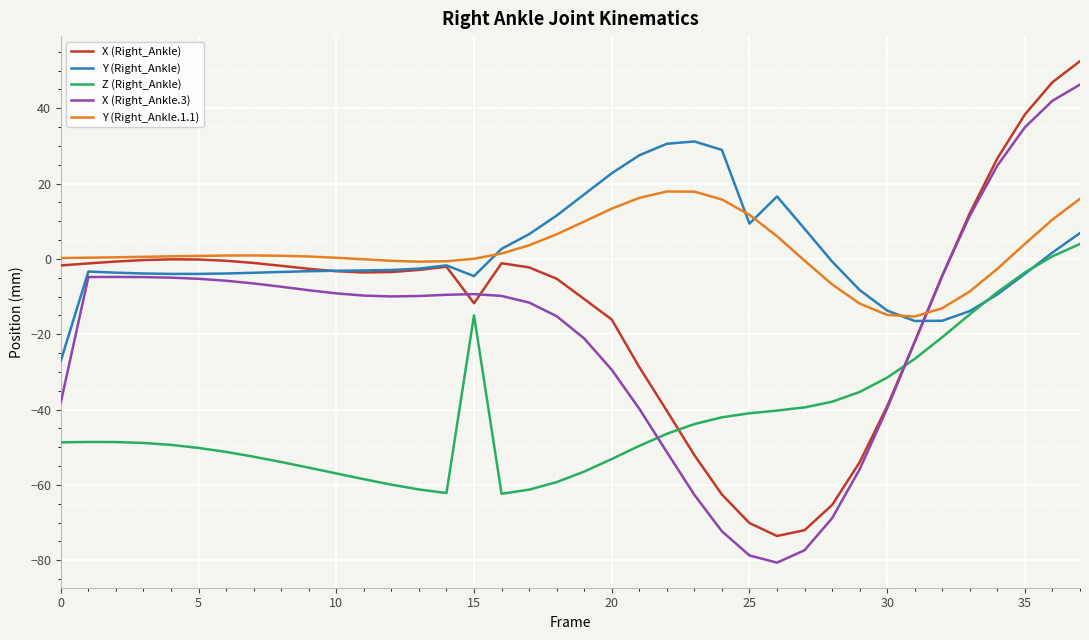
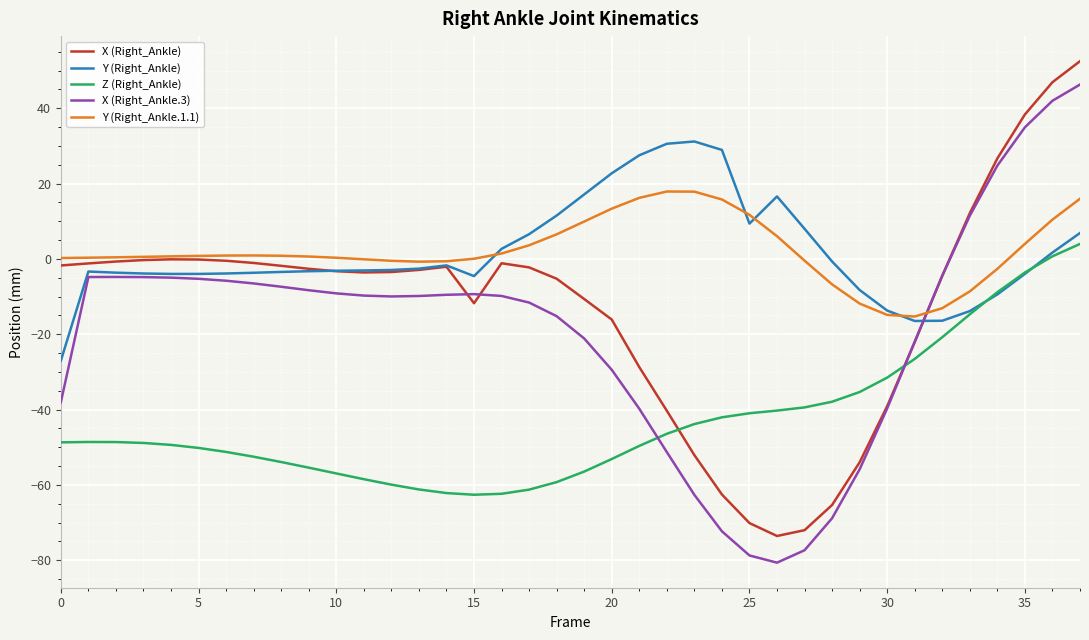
Z (Right_Ankle), 15: -15 -> -63
